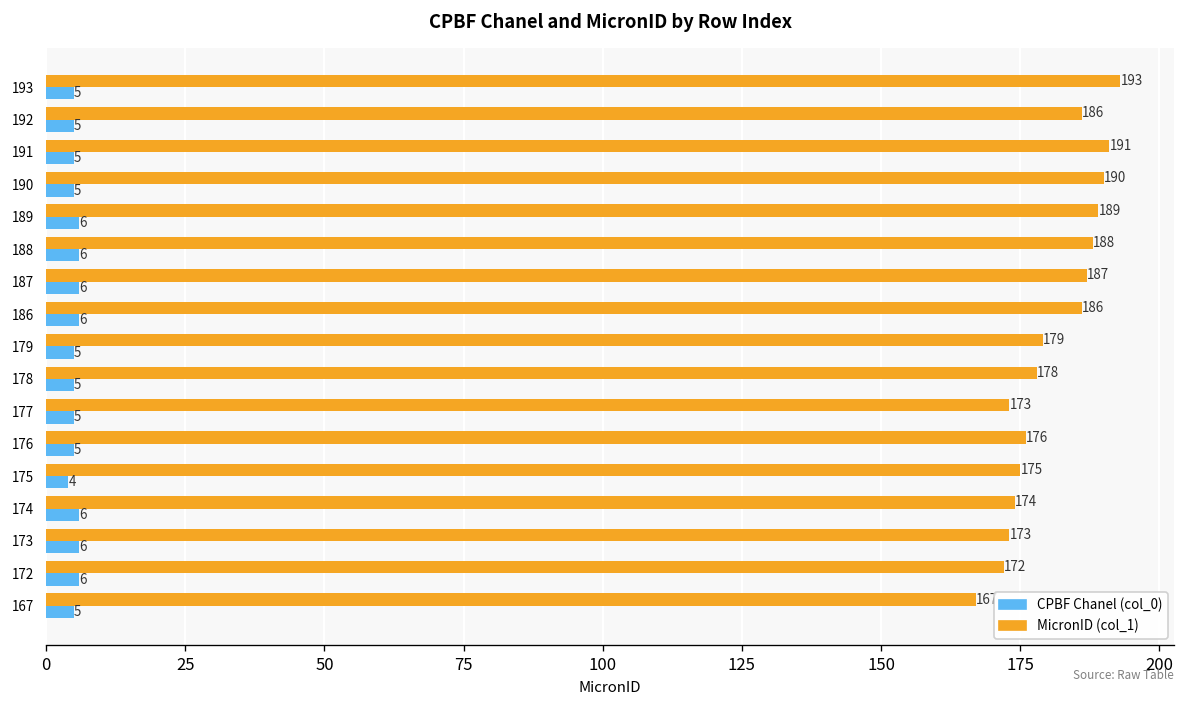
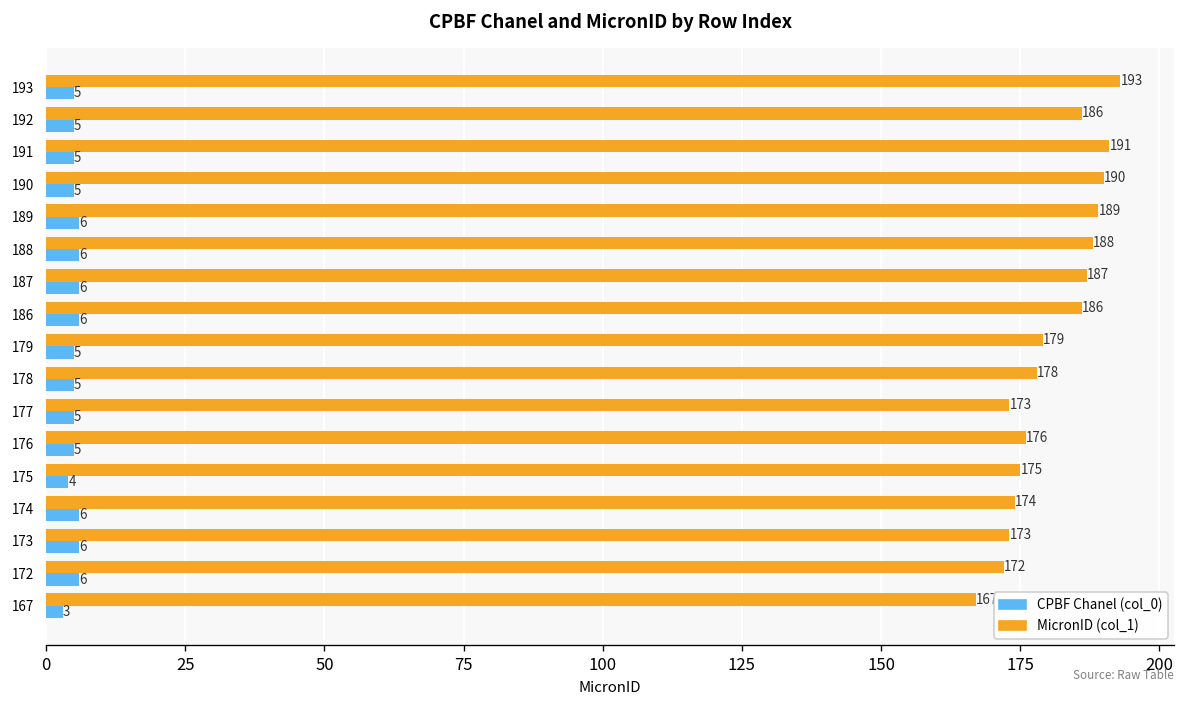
CPBF Chanel (col_0), 167: 5 -> 3
